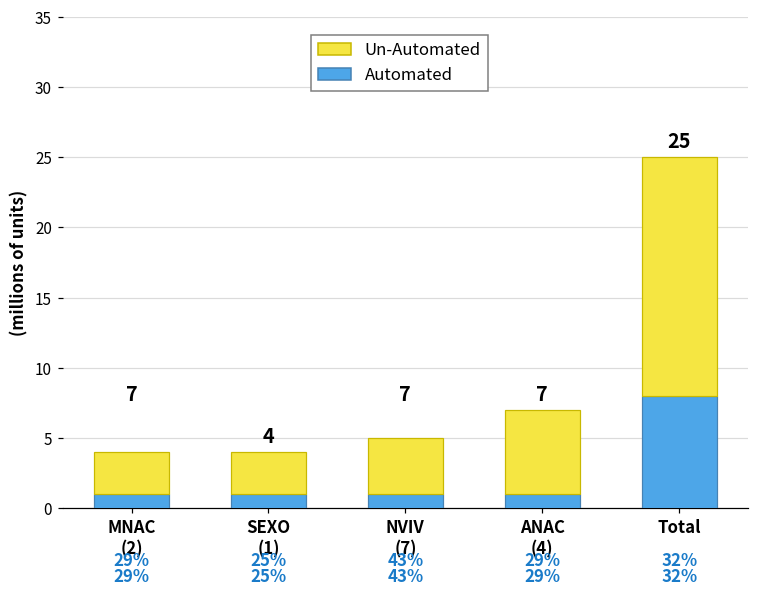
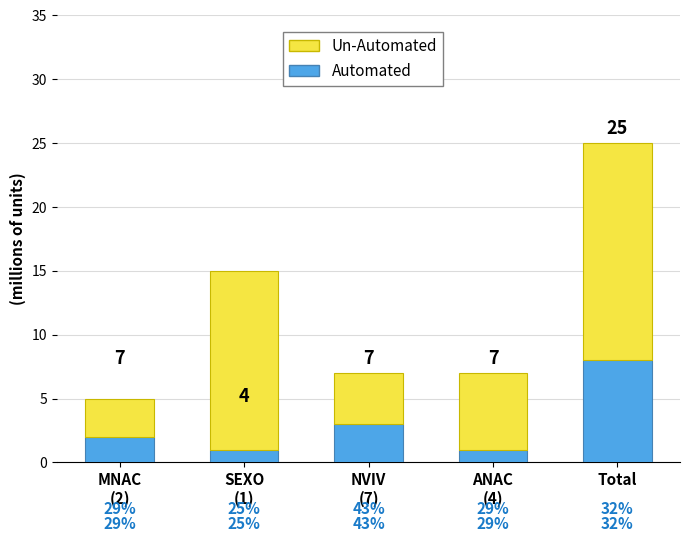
Automated, MNAC (2): 1 -> 2
Un-Automated, SEXO (1): 3 -> 14
Automated, NVIV (7): 1 -> 3
